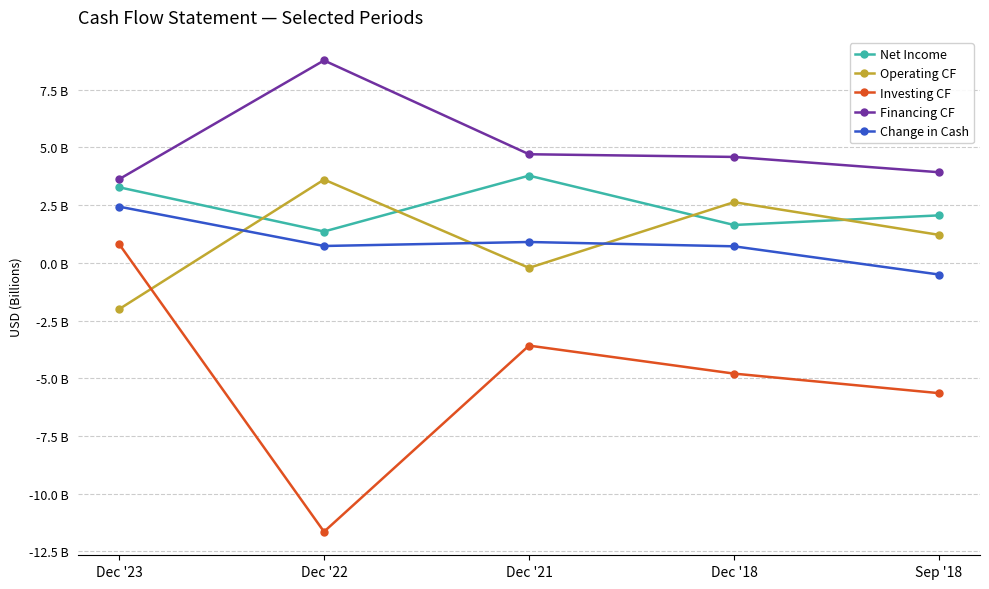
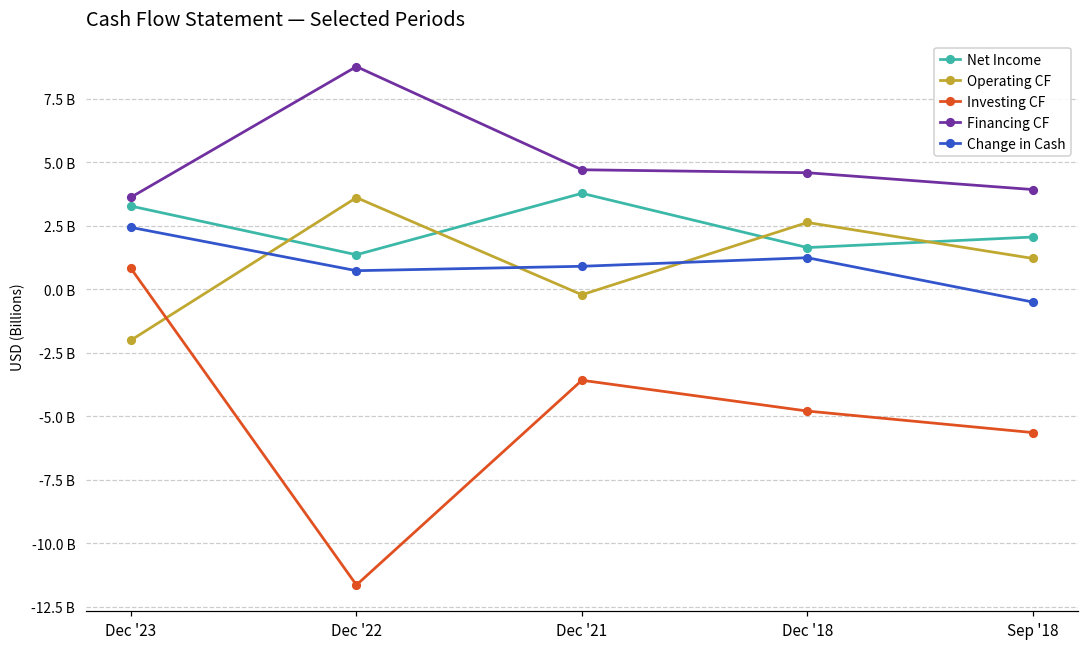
Change in Cash, Dec '18: 700000000 -> 1200000000
